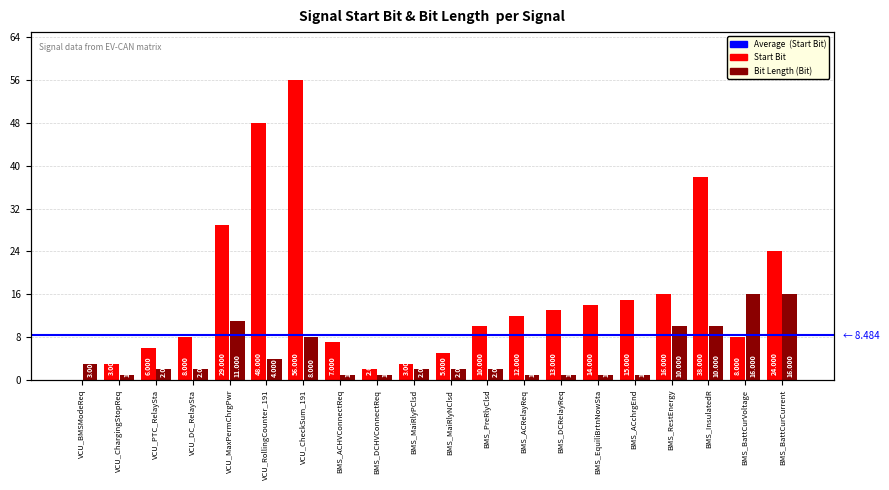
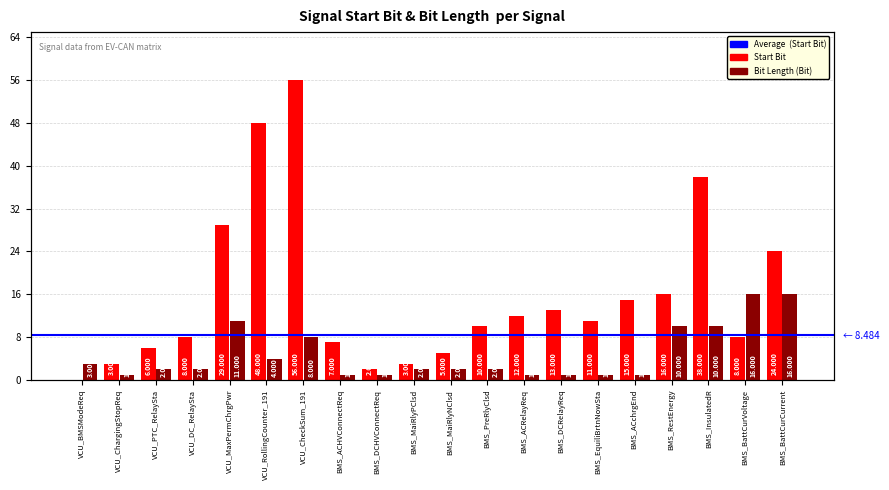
Start Bit, BMS_EquiliBrtnNowSta: 14.000 -> 11.000
